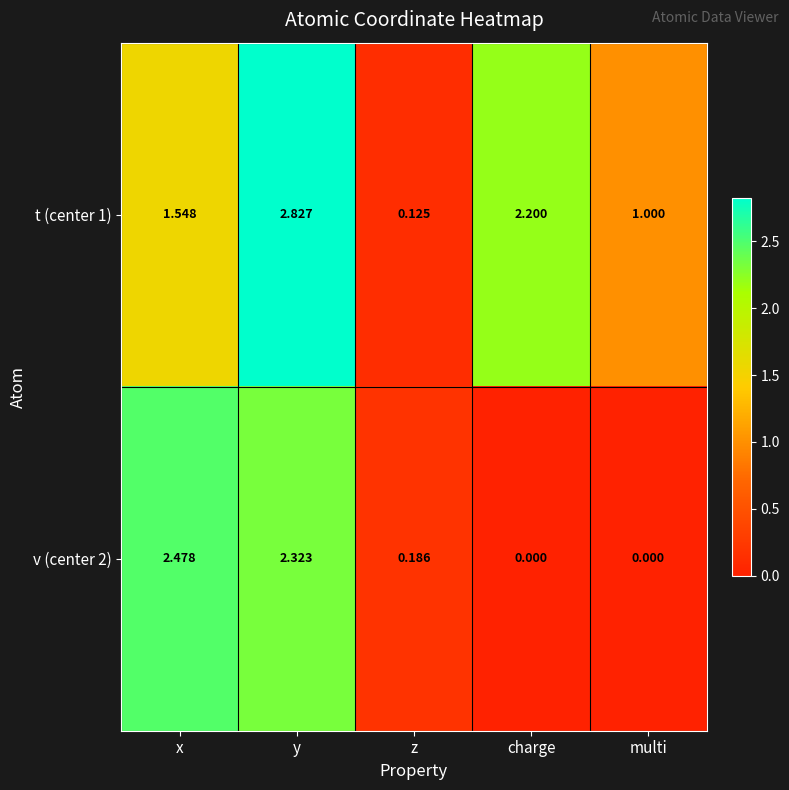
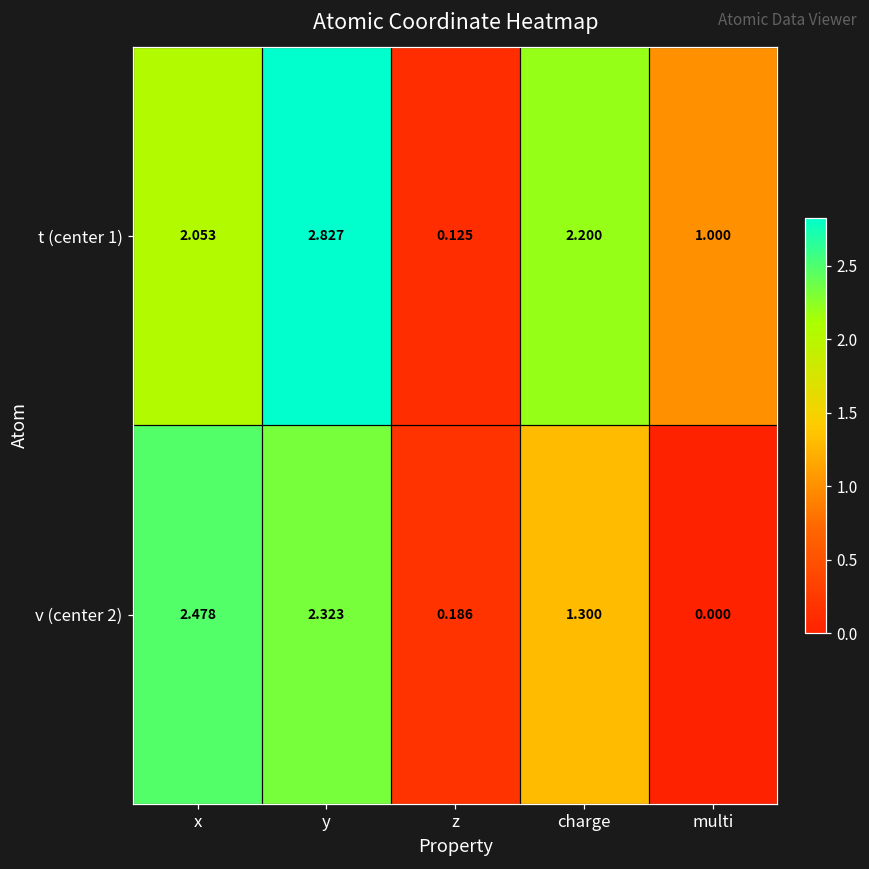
t (center 1), x: 1.548 -> 2.053
v (center 2), charge: 0.000 -> 1.300
